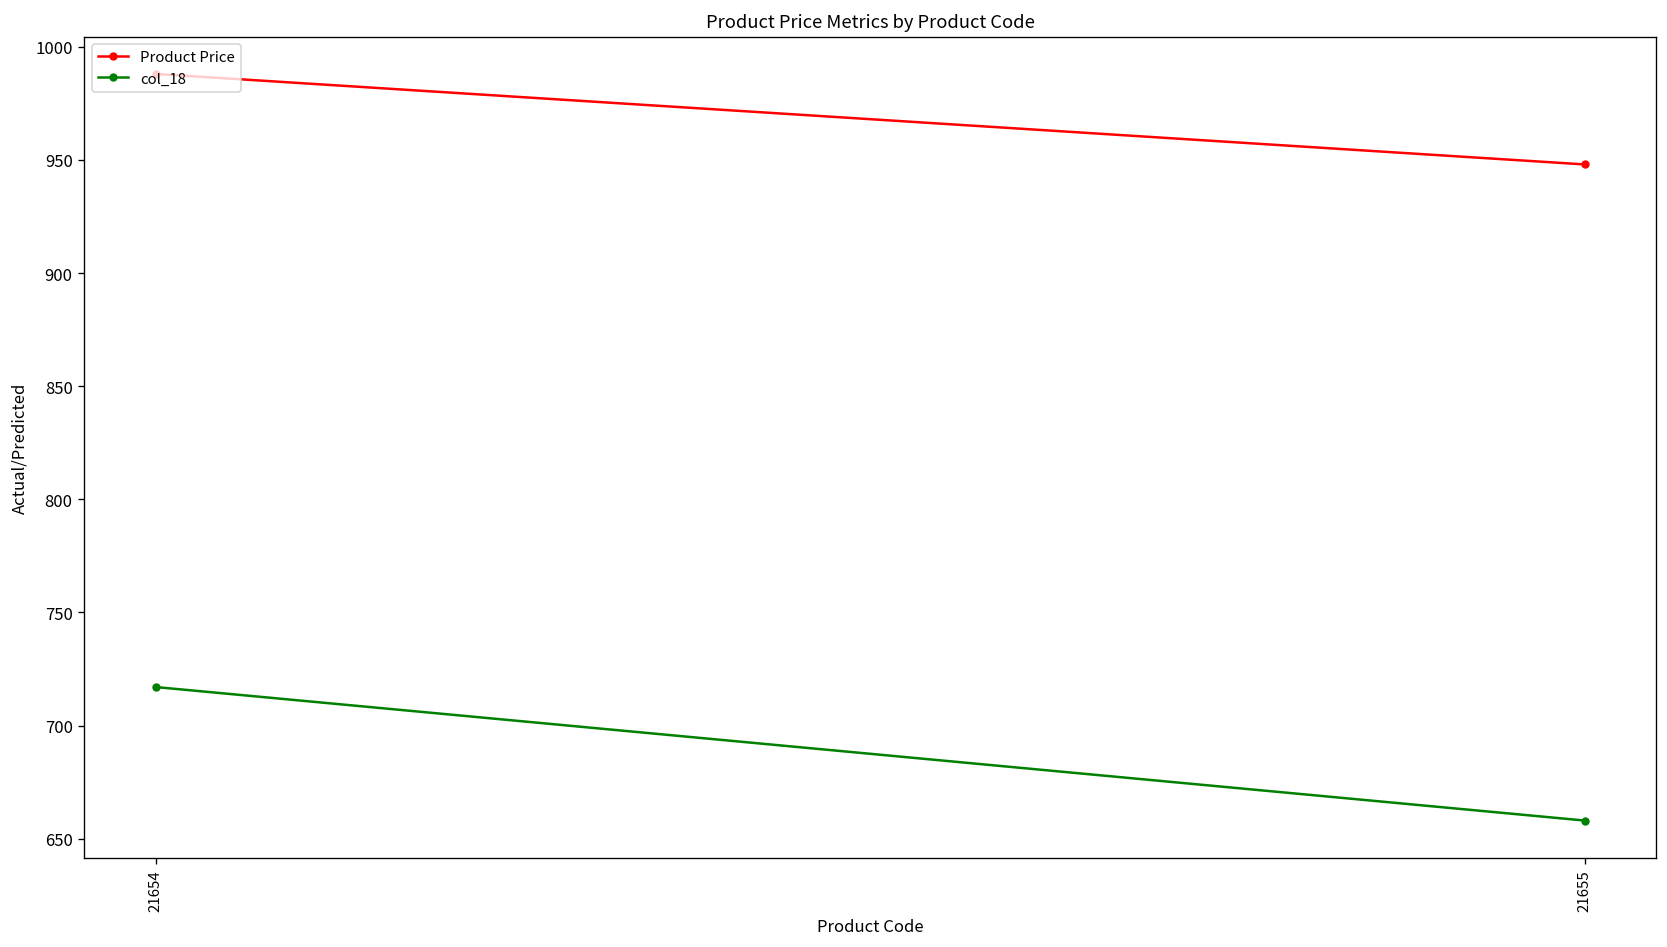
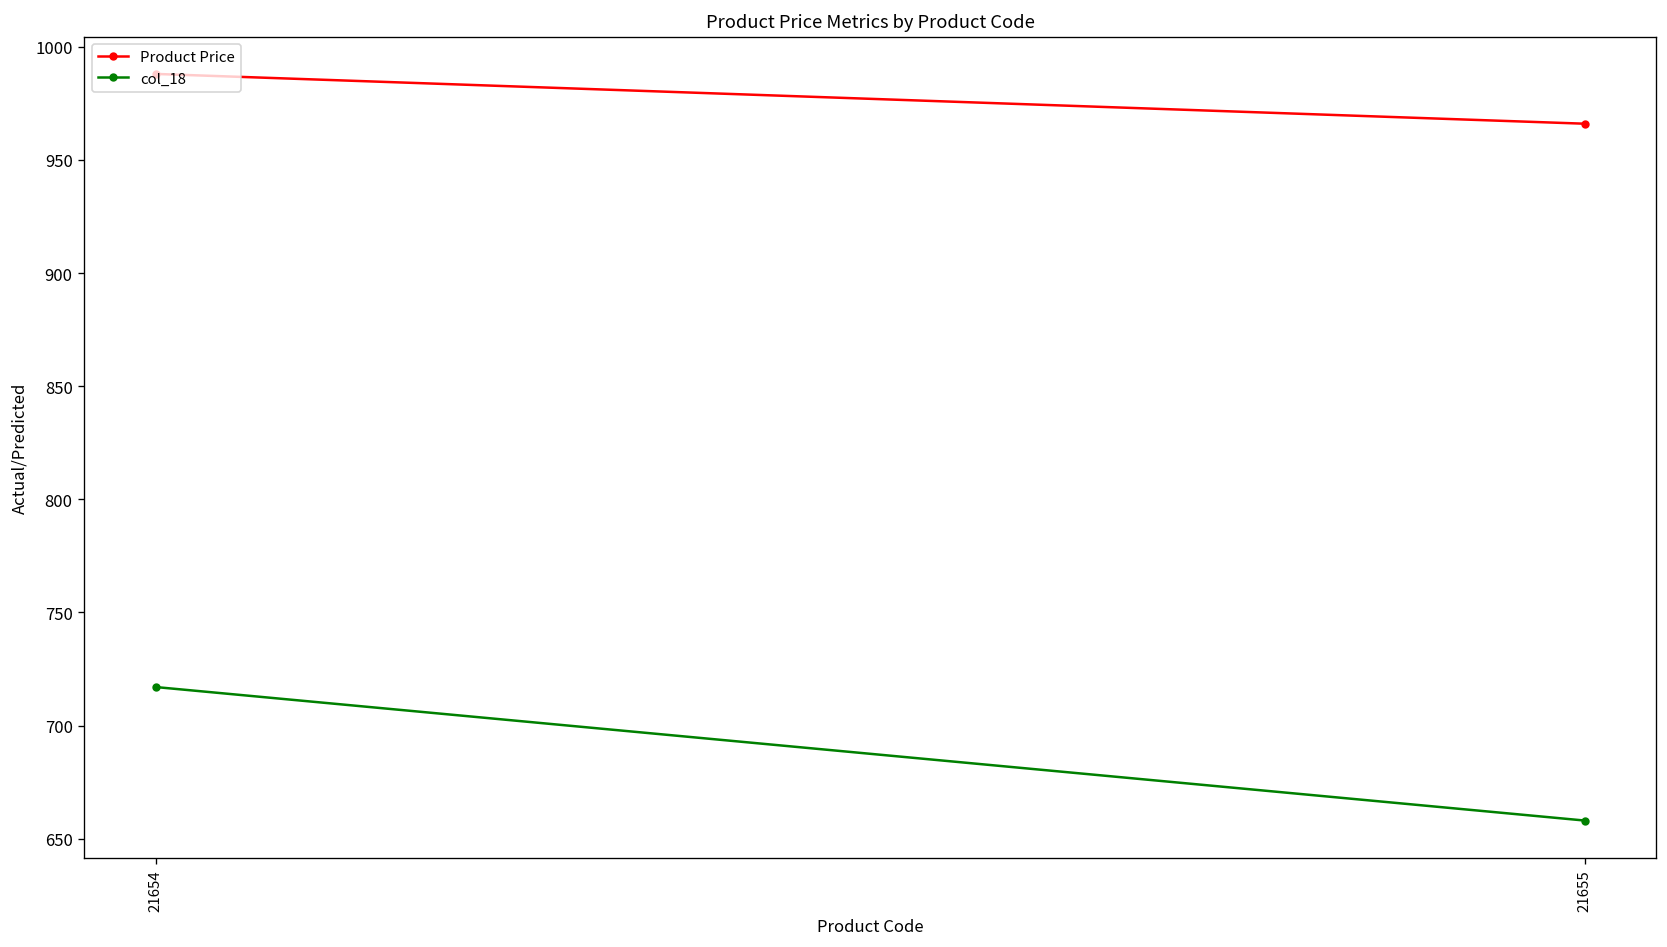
Product Price, 21655: 948 -> 966
